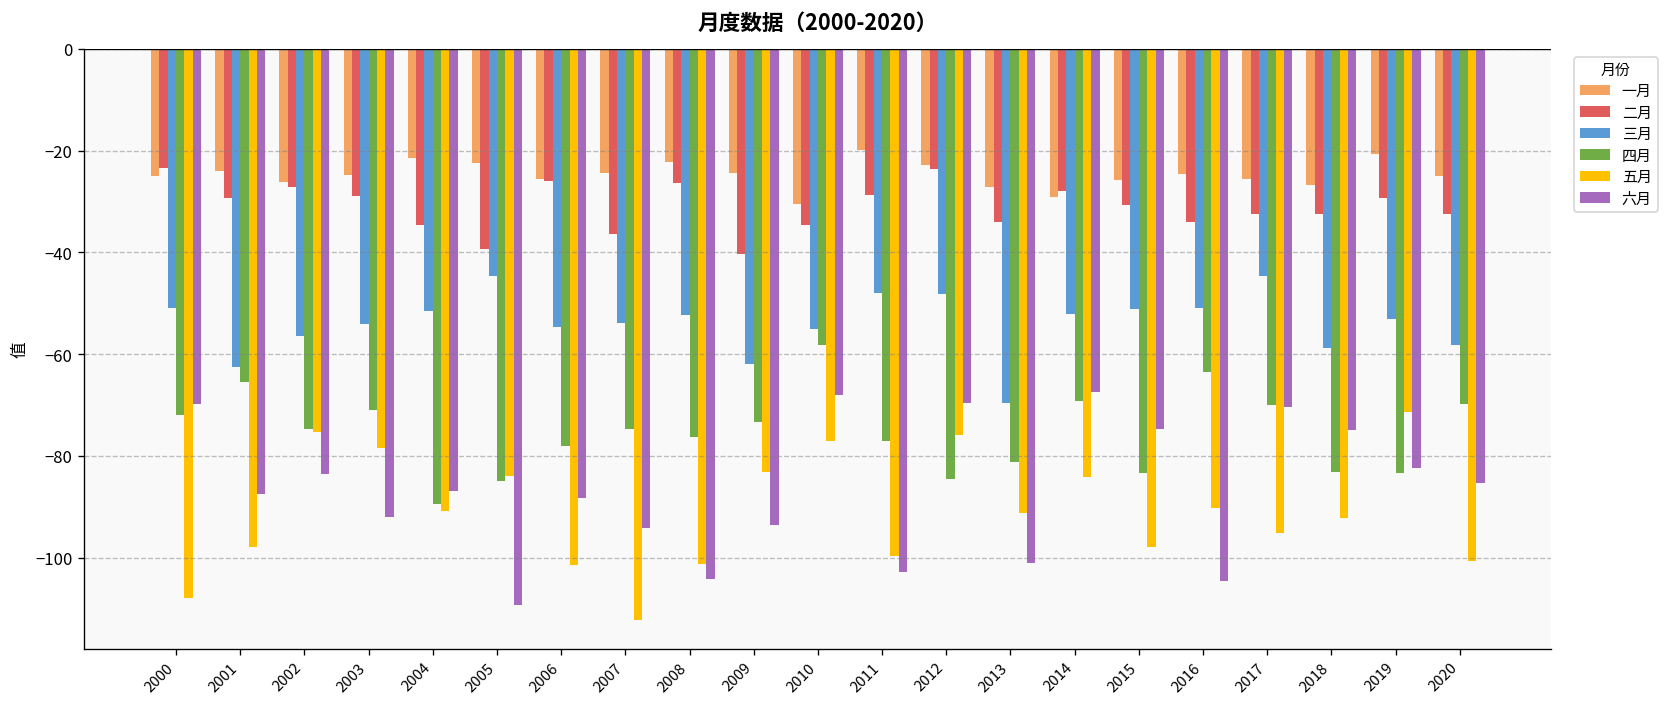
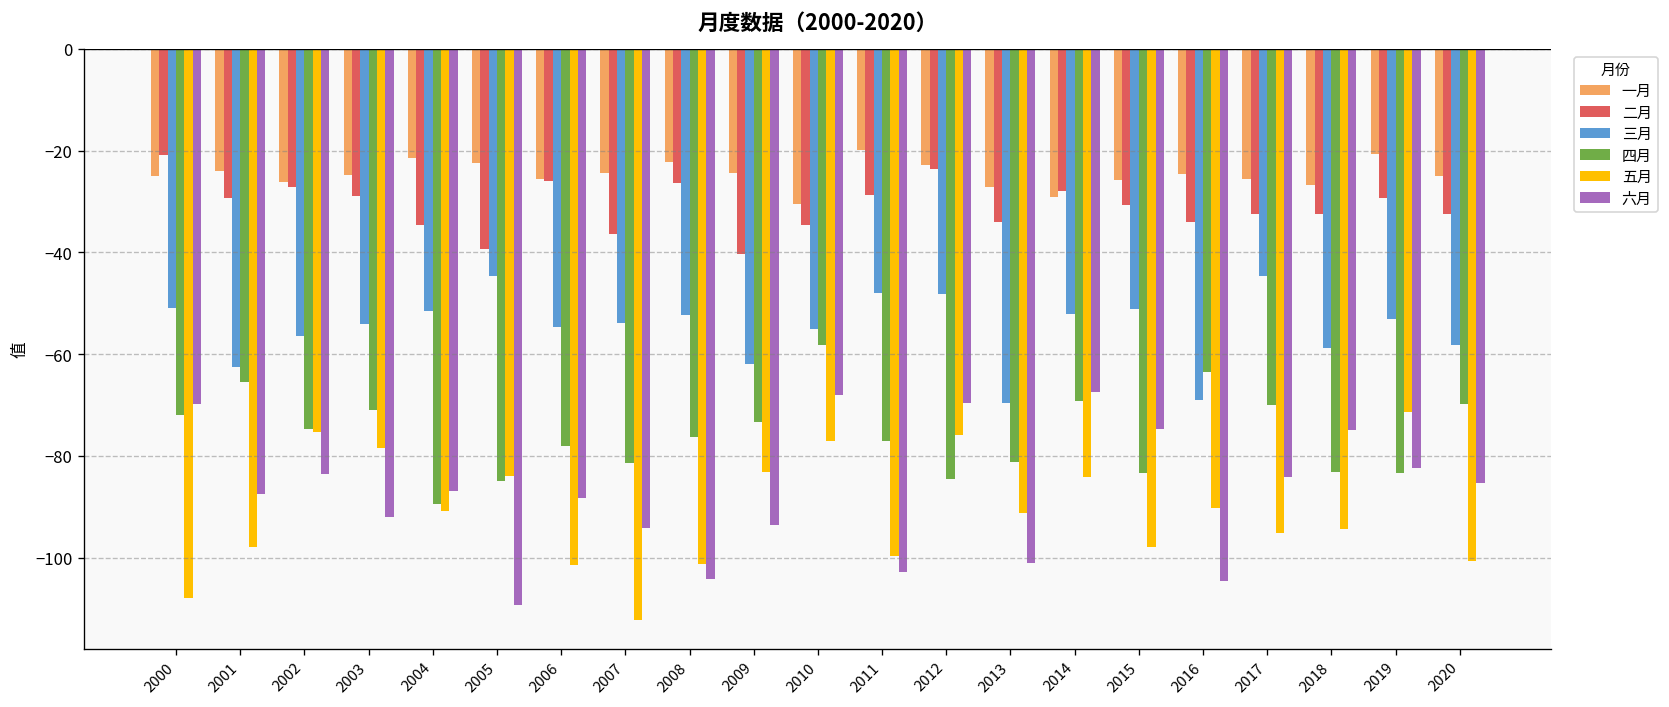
二月, 2000: -23 -> -21
四月, 2007: -75 -> -81
三月, 2016: -51 -> -69
六月, 2017: -70 -> -84
五月, 2018: -92 -> -94
